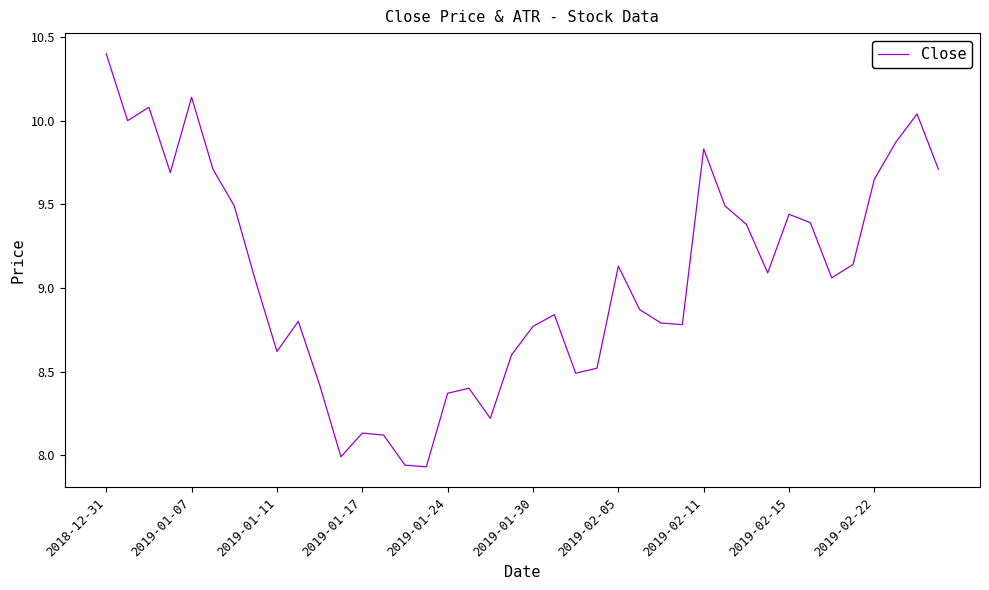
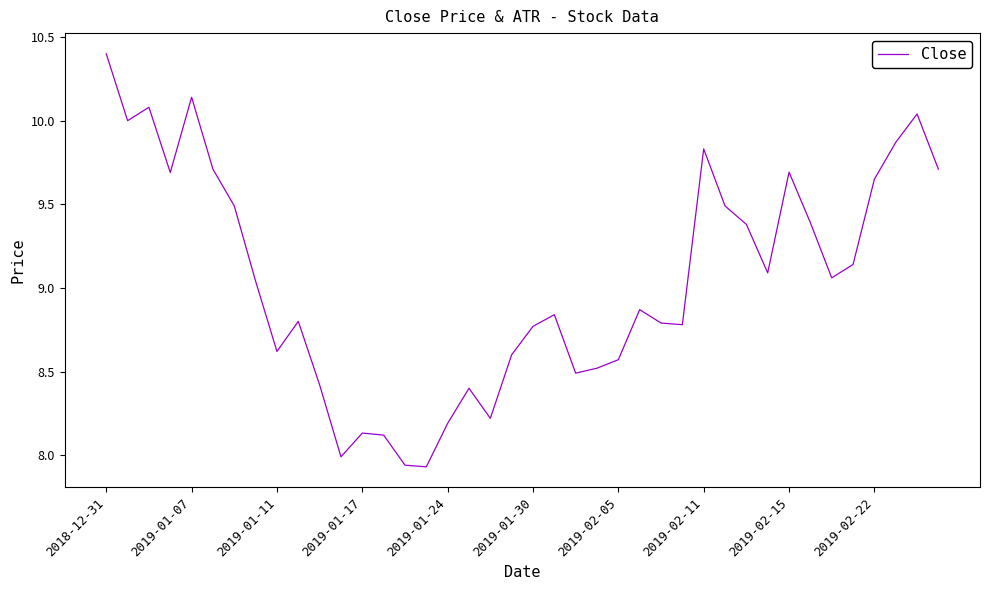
2019-01-24: 8.37 -> 8.19
2019-02-05: 9.13 -> 8.57
2019-02-15: 9.44 -> 9.69
